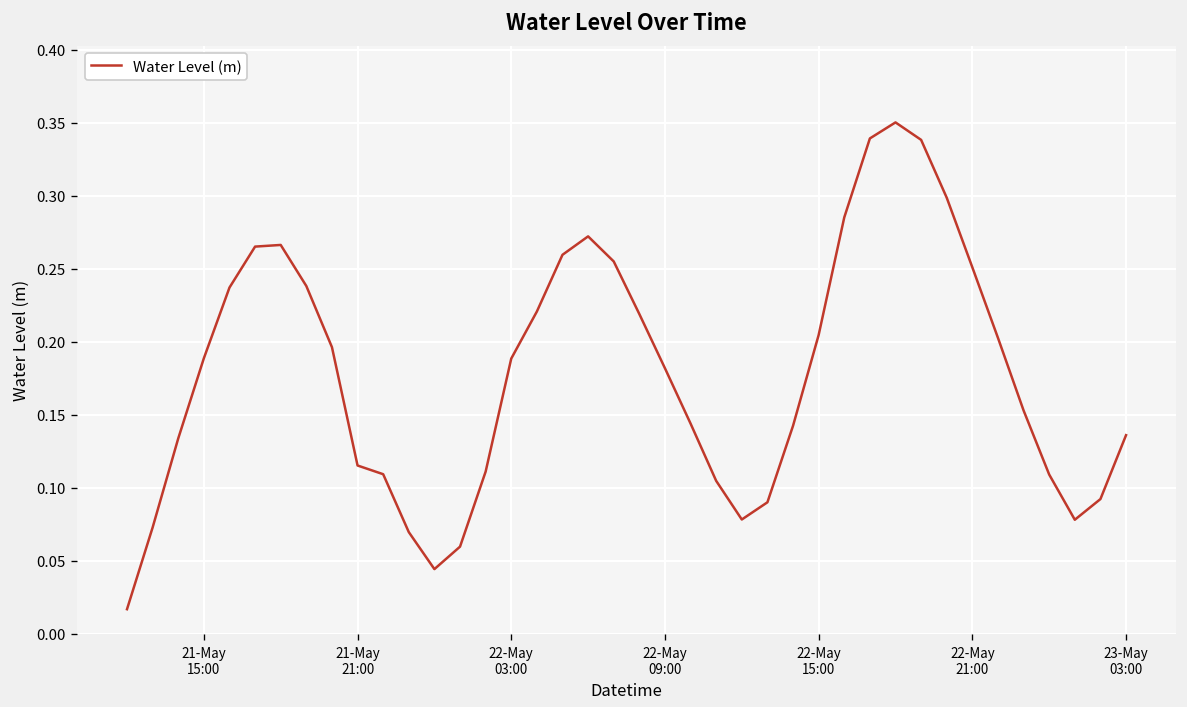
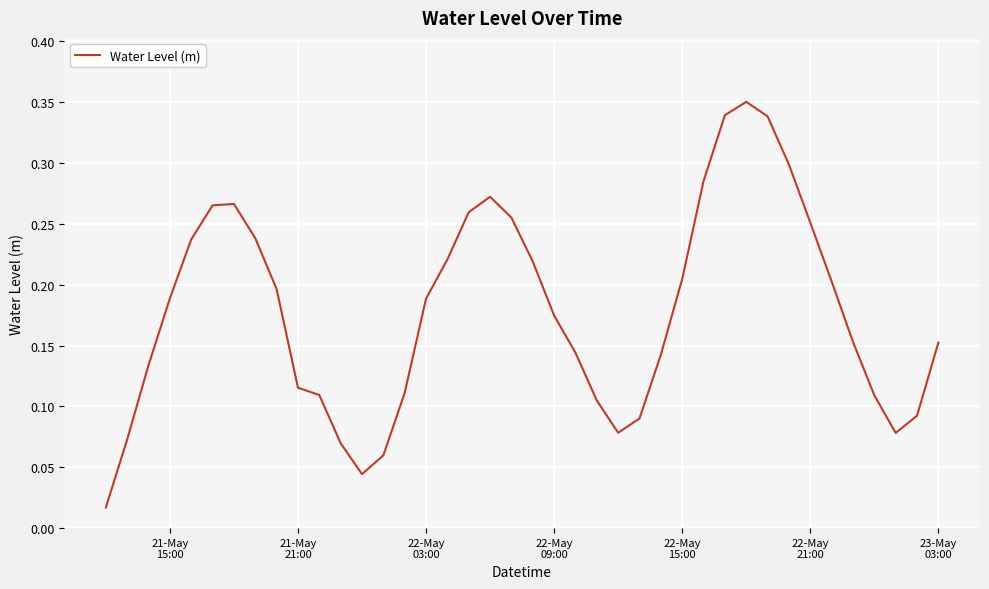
22-May 09:00: 0.182 -> 0.175
23-May 03:00: 0.136 -> 0.152
